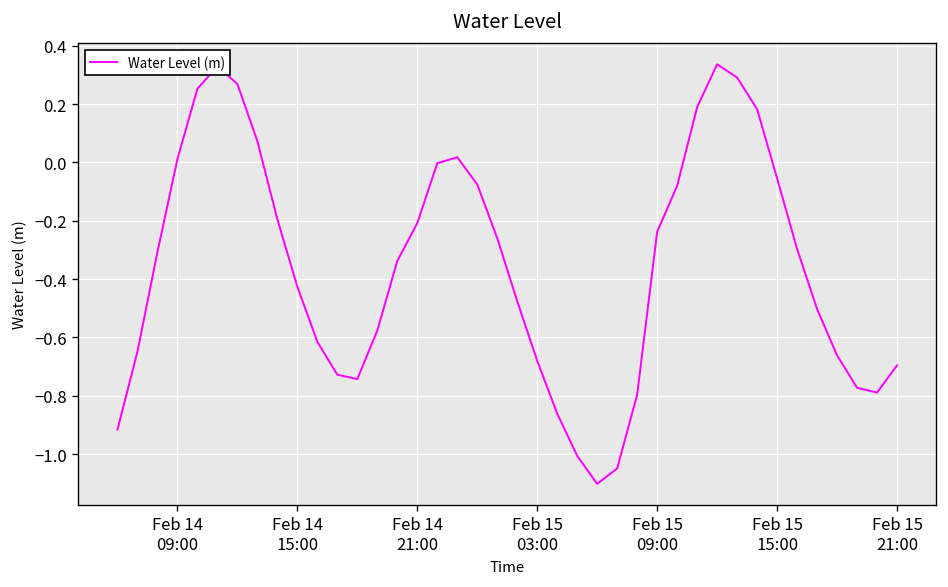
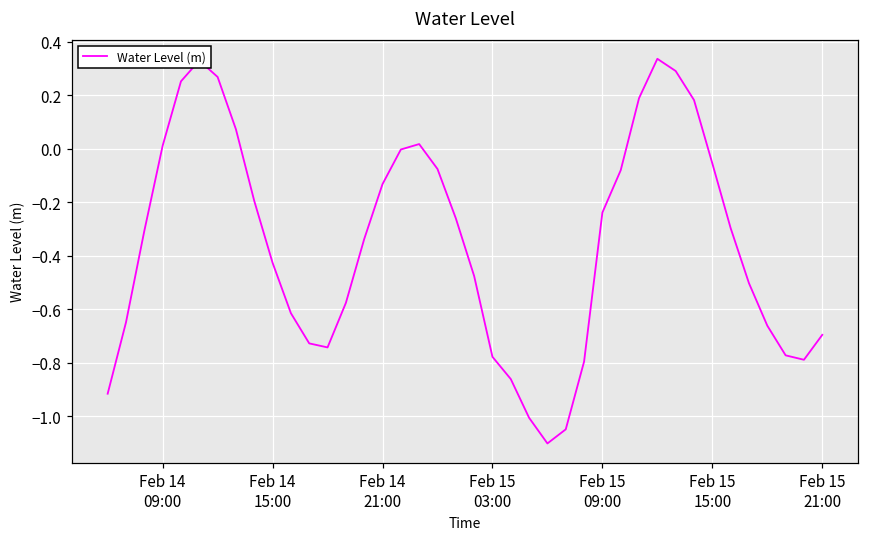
Feb 14 21:00: -0.21 -> -0.13
Feb 15 03:00: -0.68 -> -0.78
